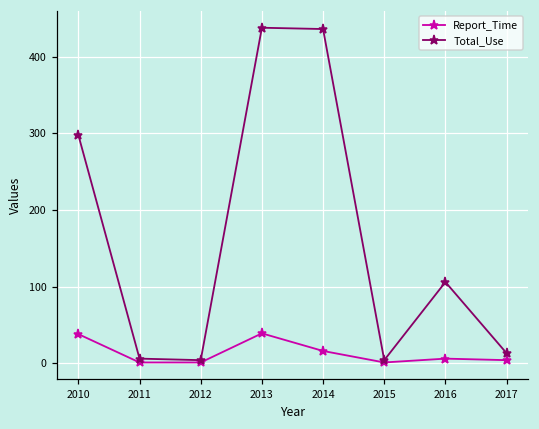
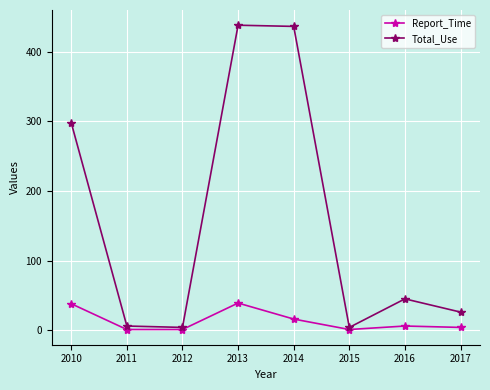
Total_Use, 2016: 110 -> 50
Total_Use, 2017: 10 -> 30
